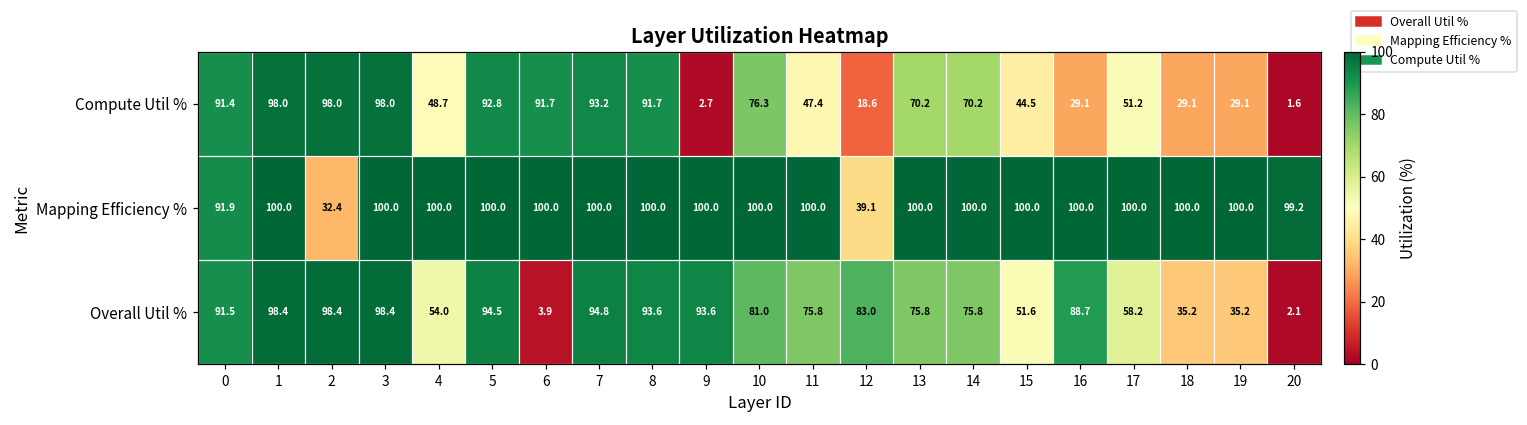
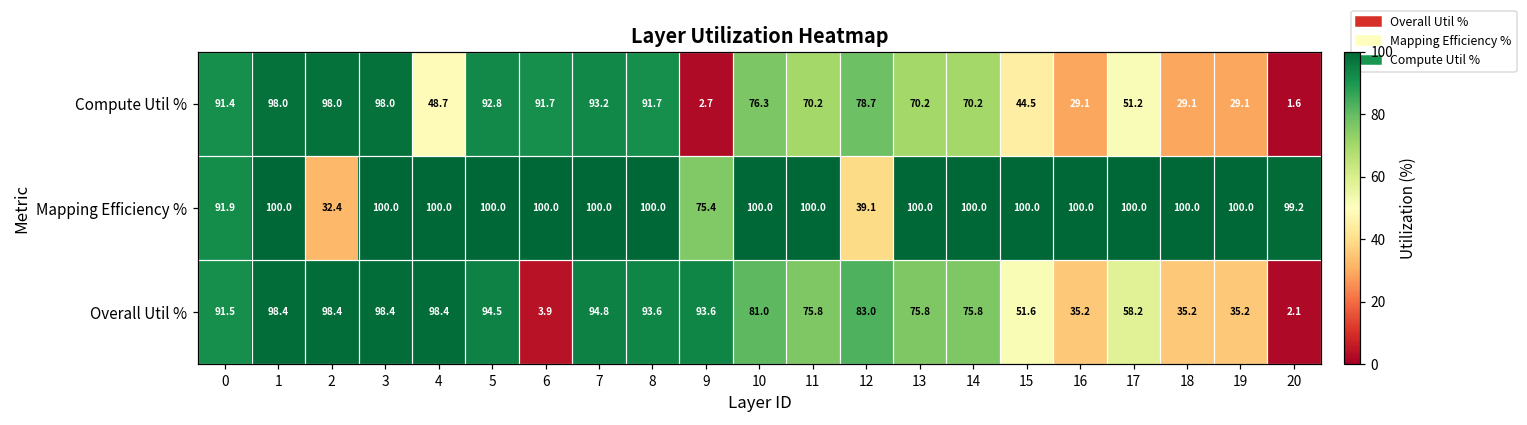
Compute Util %, 11: 47.4 -> 70.2
Compute Util %, 12: 18.6 -> 78.7
Mapping Efficiency %, 9: 100.0 -> 75.4
Overall Util %, 4: 54.0 -> 98.4
Overall Util %, 16: 88.7 -> 35.2
